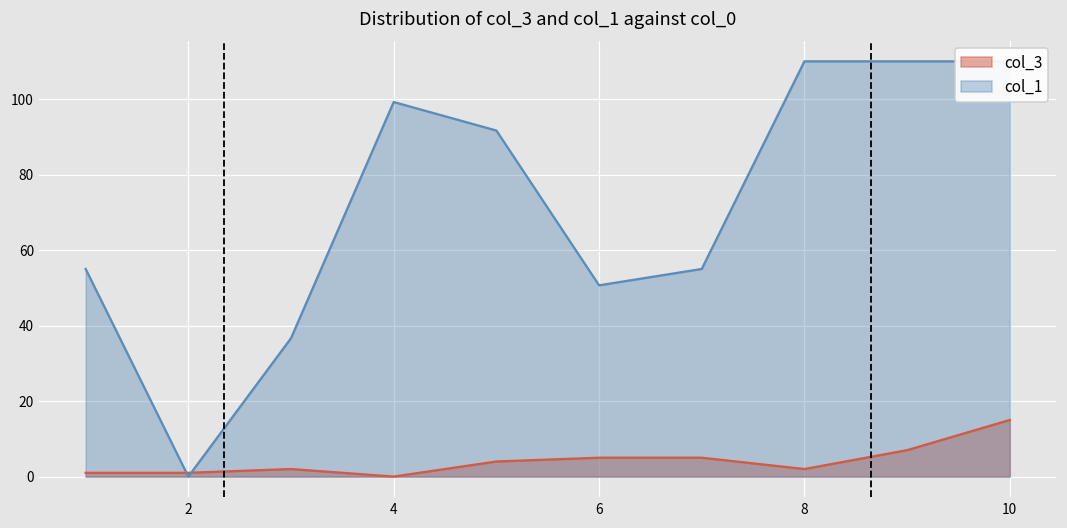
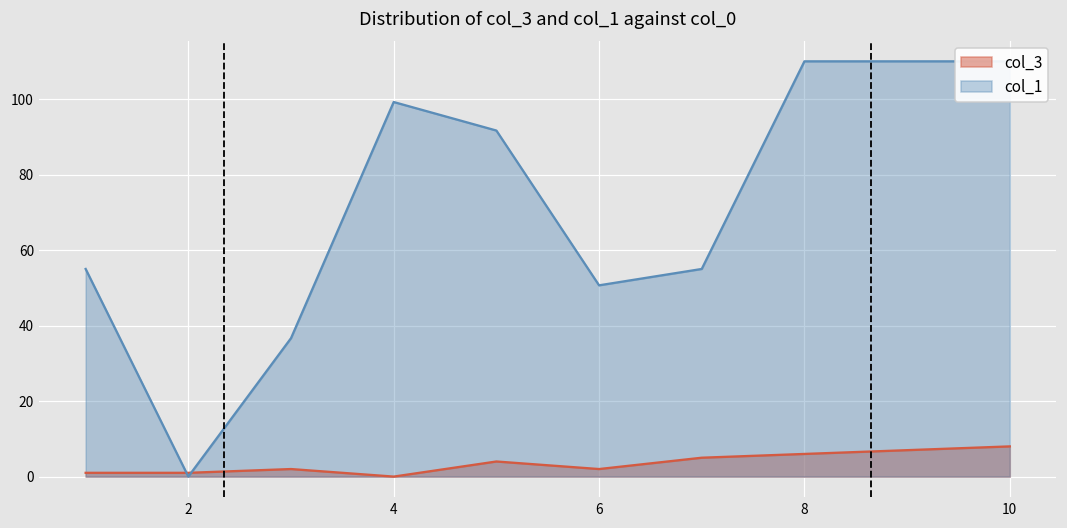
col_3, 6: 5 -> 2
col_3, 8: 2 -> 6
col_3, 10: 15 -> 8
